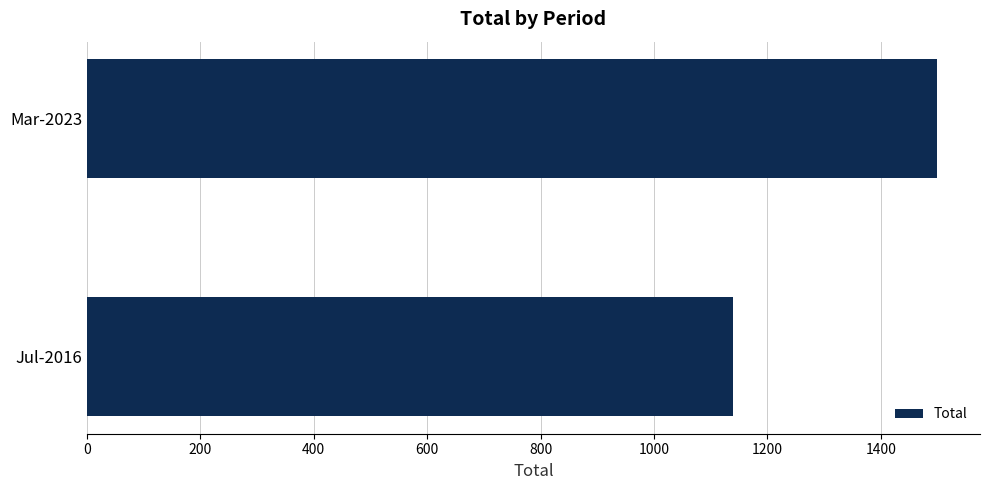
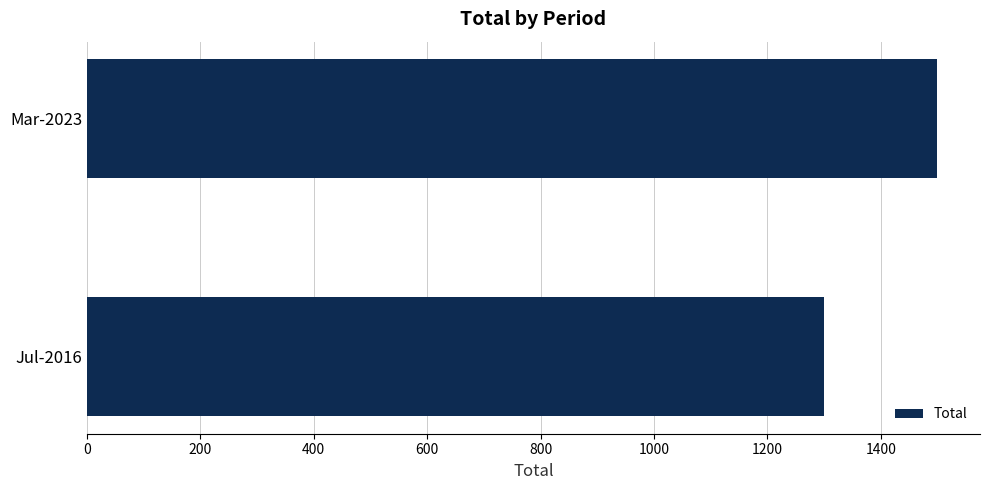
Jul-2016: 1140 -> 1300
